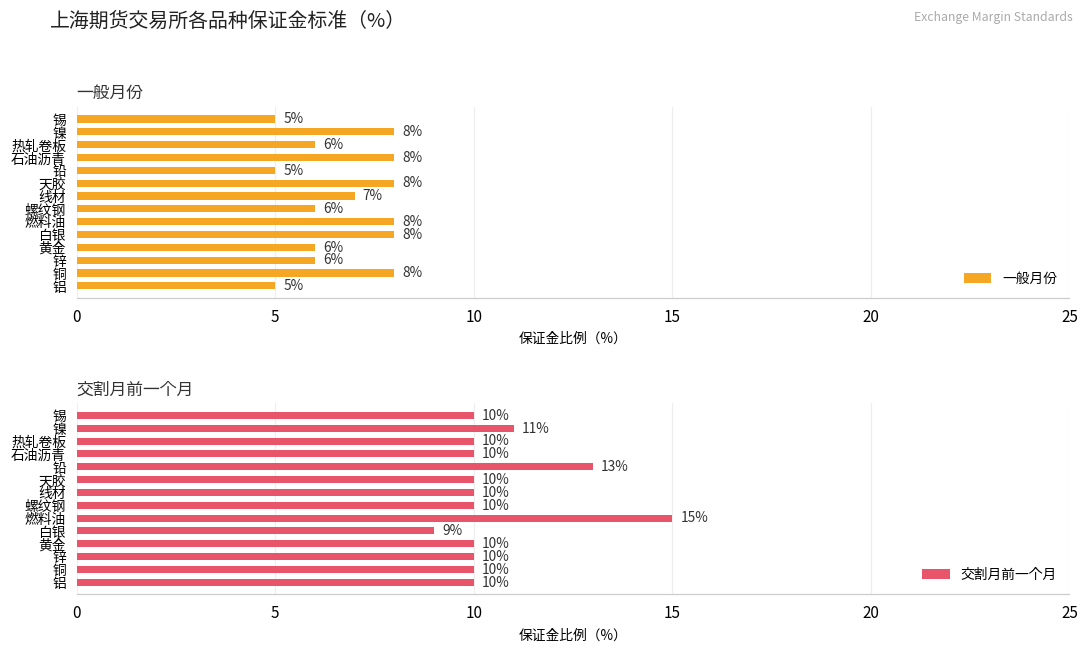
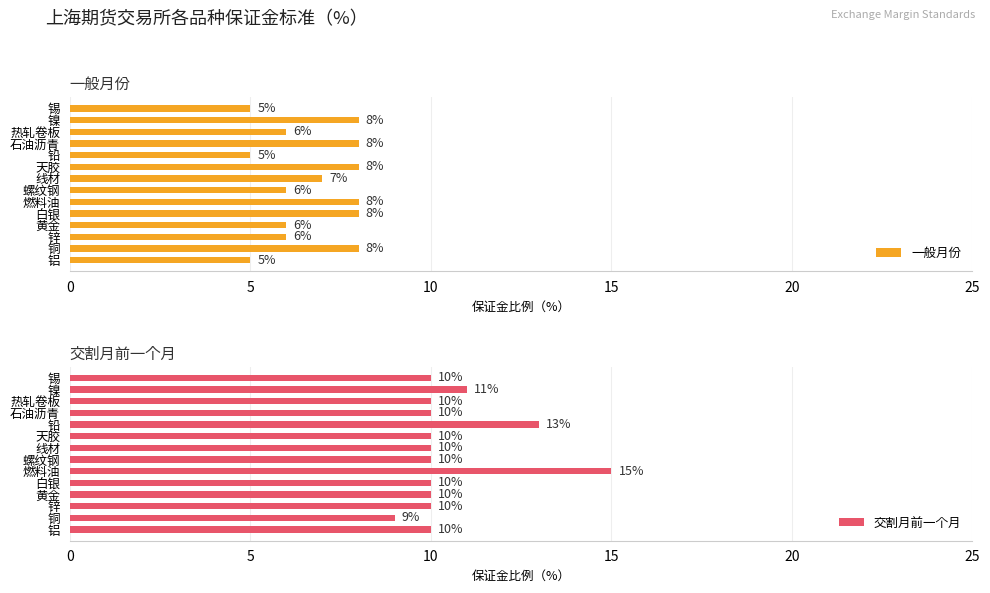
交割月前一个月, 白银: 9% -> 10%
交割月前一个月, 铜: 10% -> 9%
